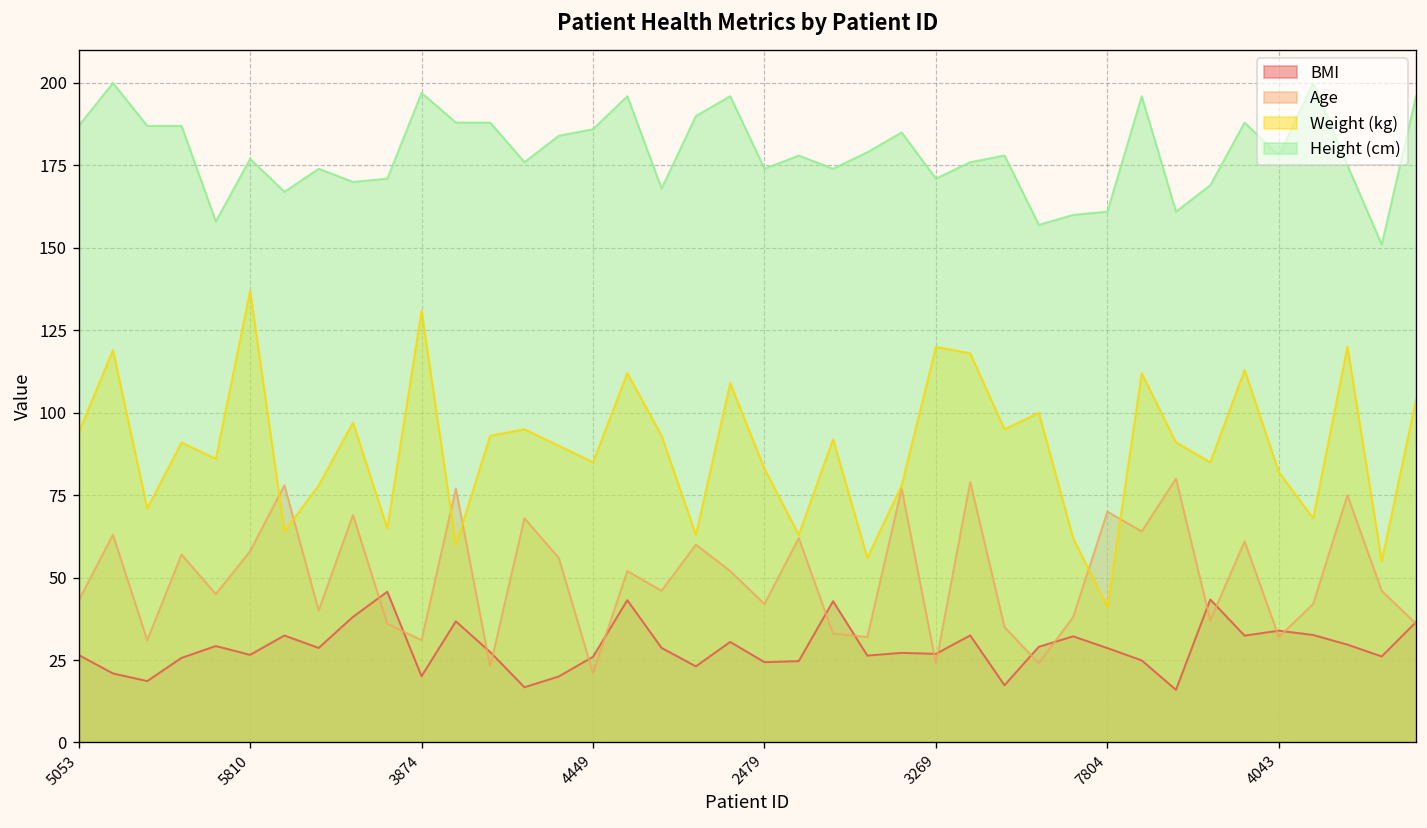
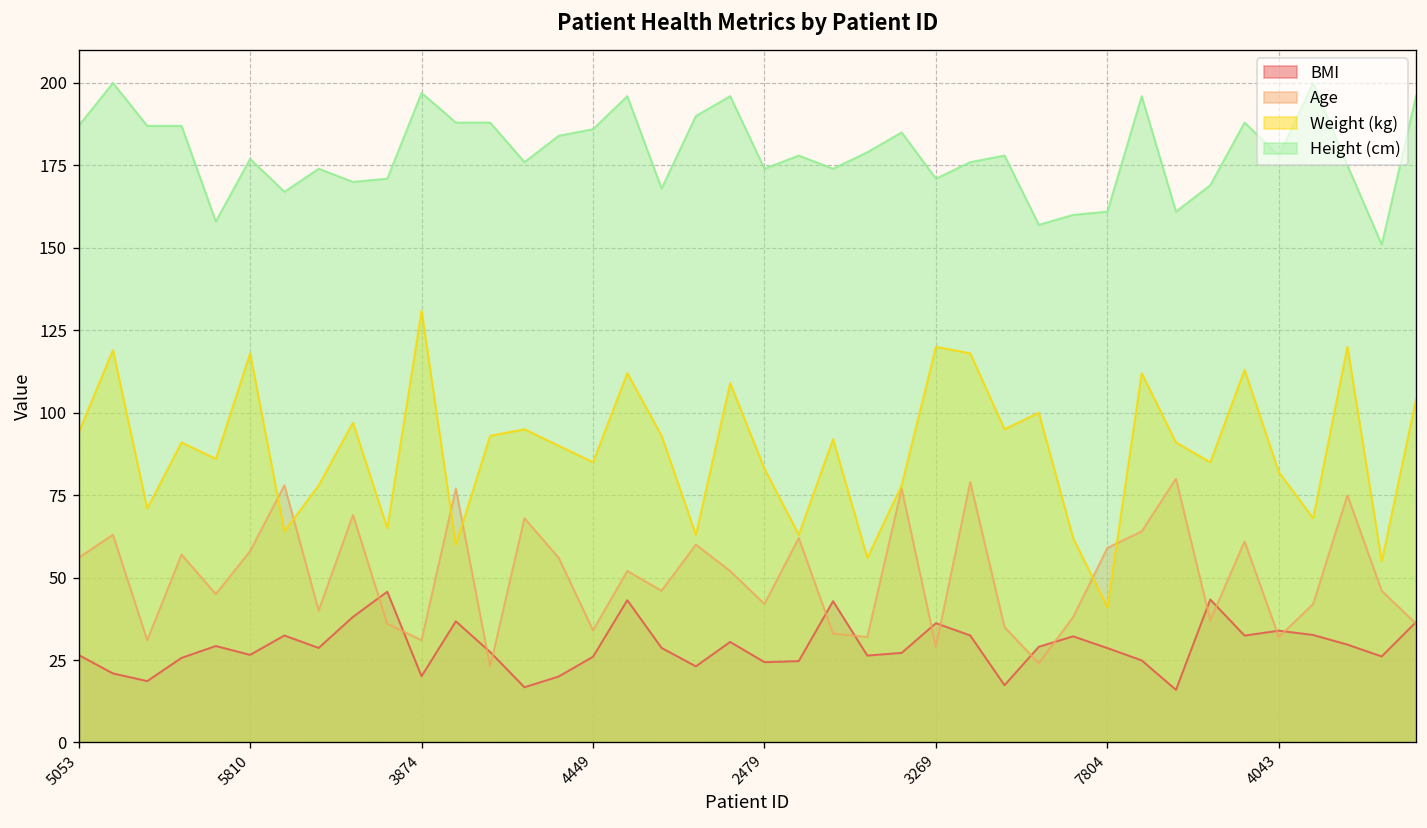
Age, 5053: 43 -> 56
Weight (kg), 5810: 137 -> 118
Age, 4449: 21 -> 34
BMI, 3269: 27 -> 36
Age, 3269: 24 -> 29
Age, 7804: 70 -> 59
